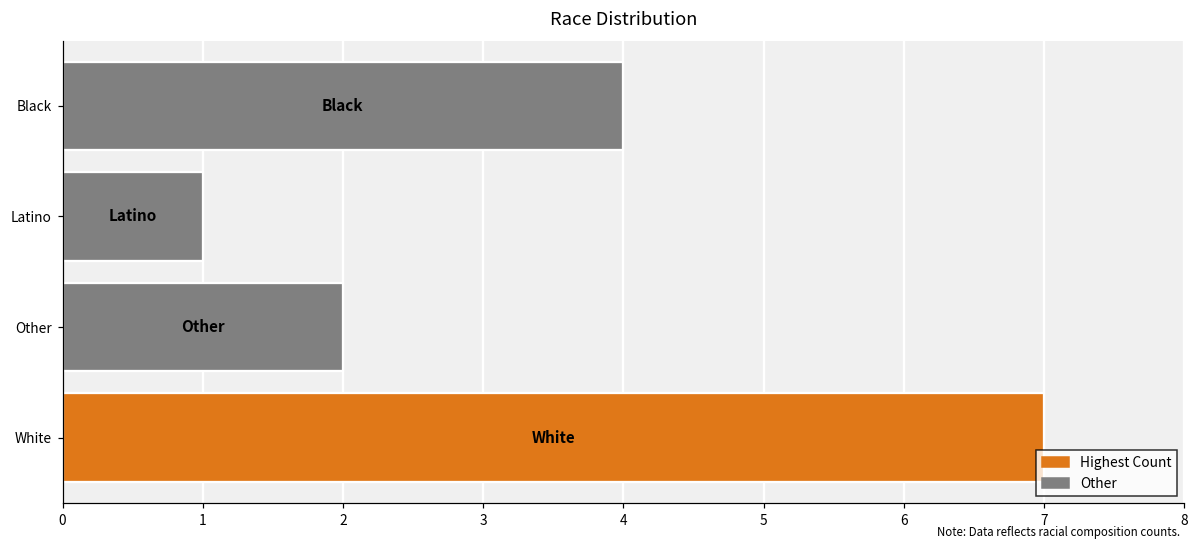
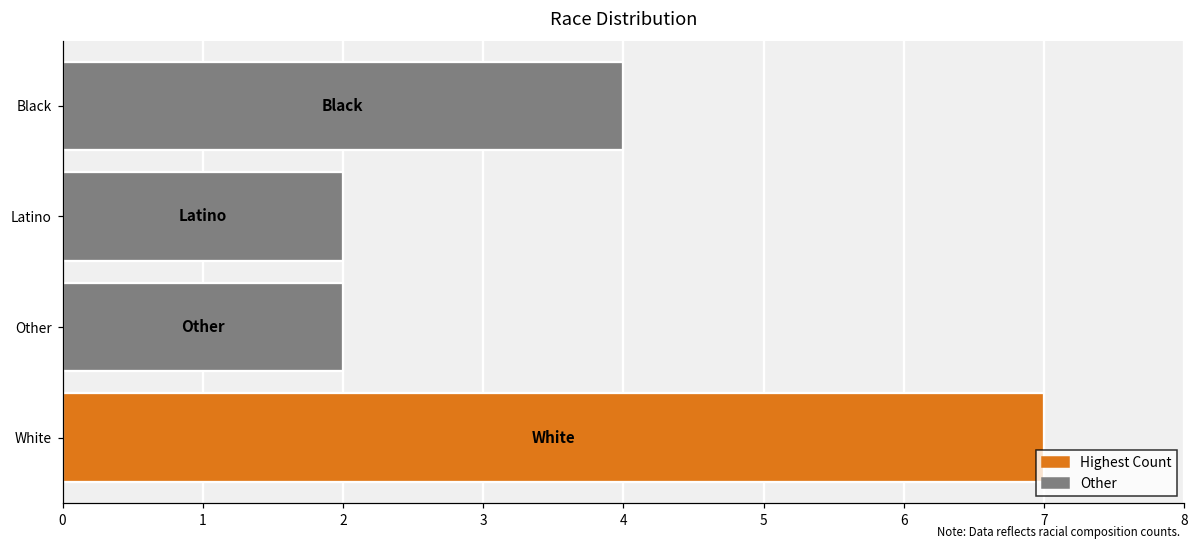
Latino: 1 -> 2
